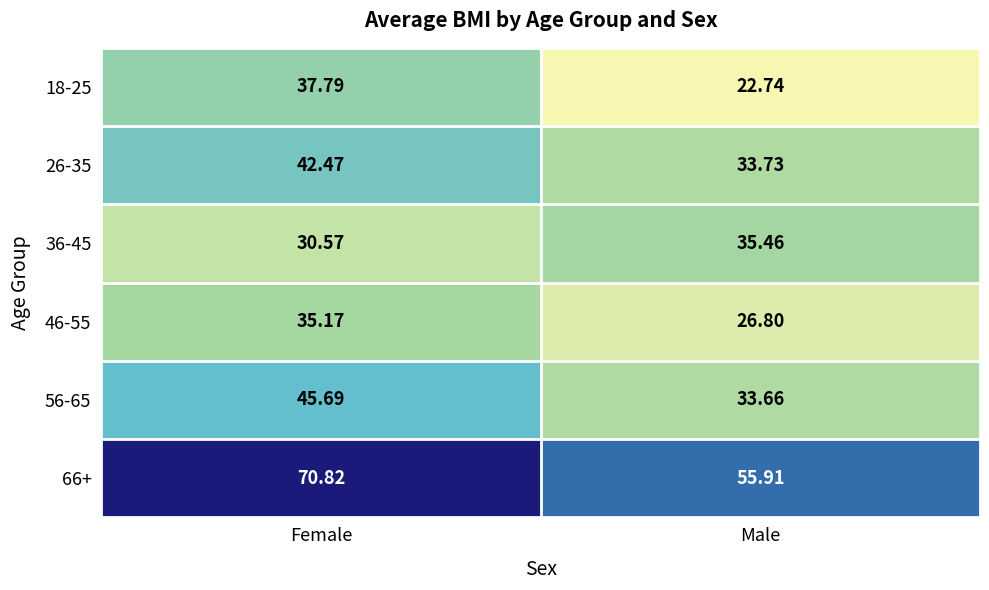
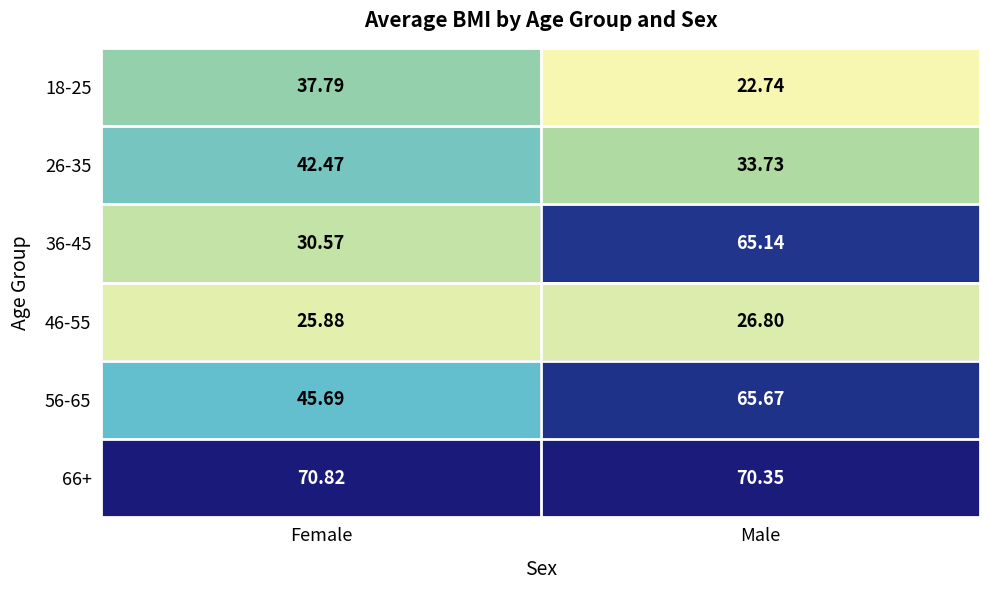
36-45, Male: 35.46 -> 65.14
46-55, Female: 35.17 -> 25.88
56-65, Male: 33.66 -> 65.67
66+, Male: 55.91 -> 70.35
